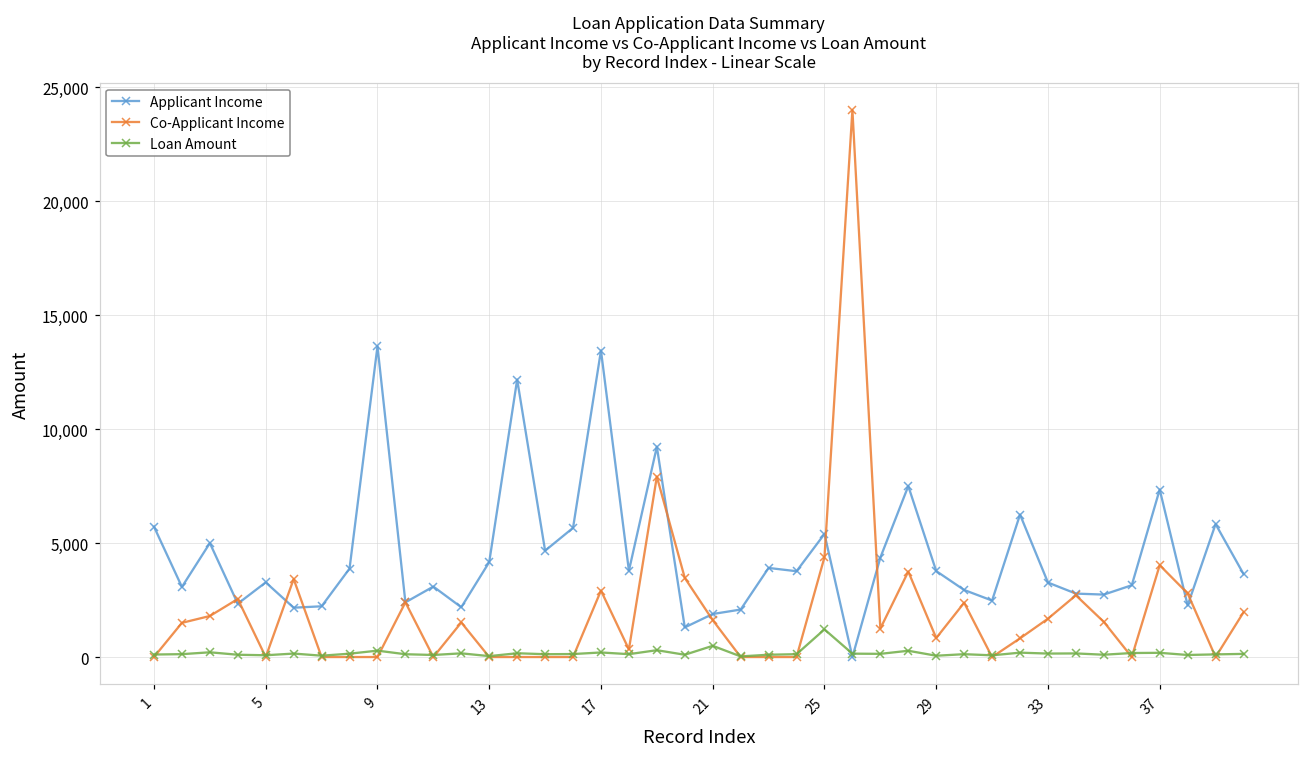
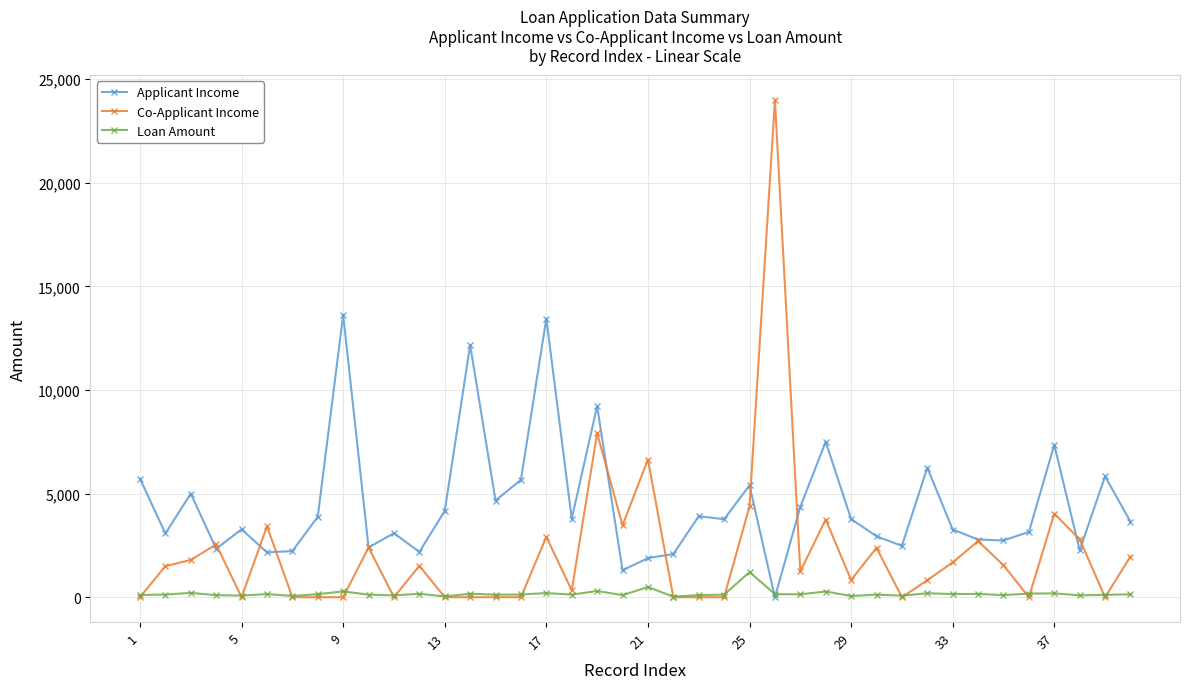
Co-Applicant Income, 21: 1,600 -> 6,600
